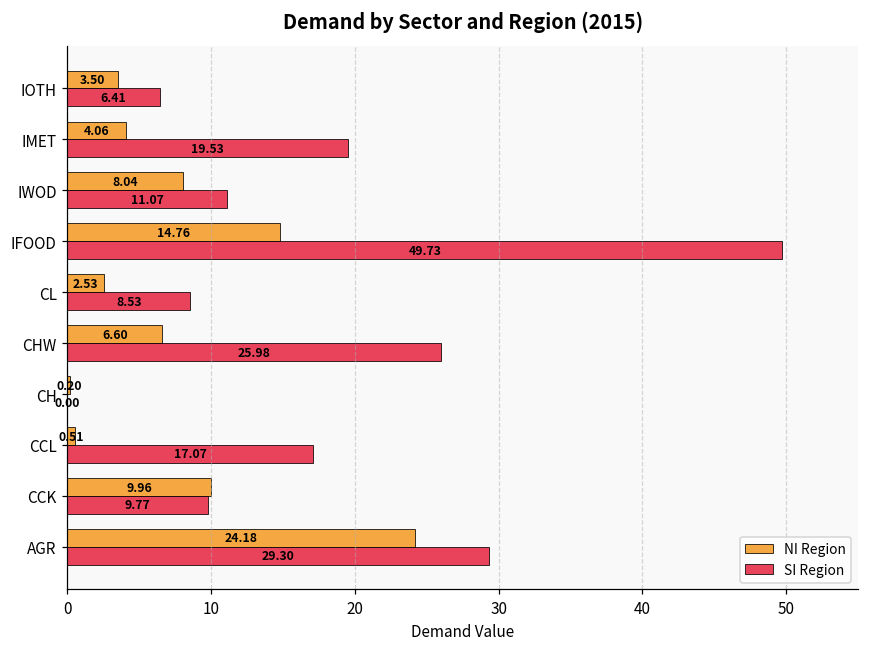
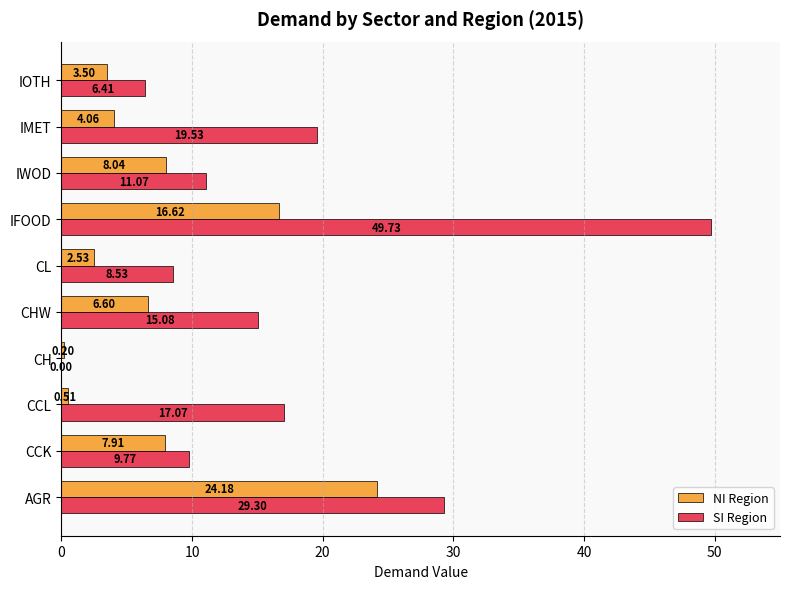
NI Region, IFOOD: 14.76 -> 16.62
SI Region, CHW: 25.98 -> 15.08
NI Region, CCK: 9.96 -> 7.91
